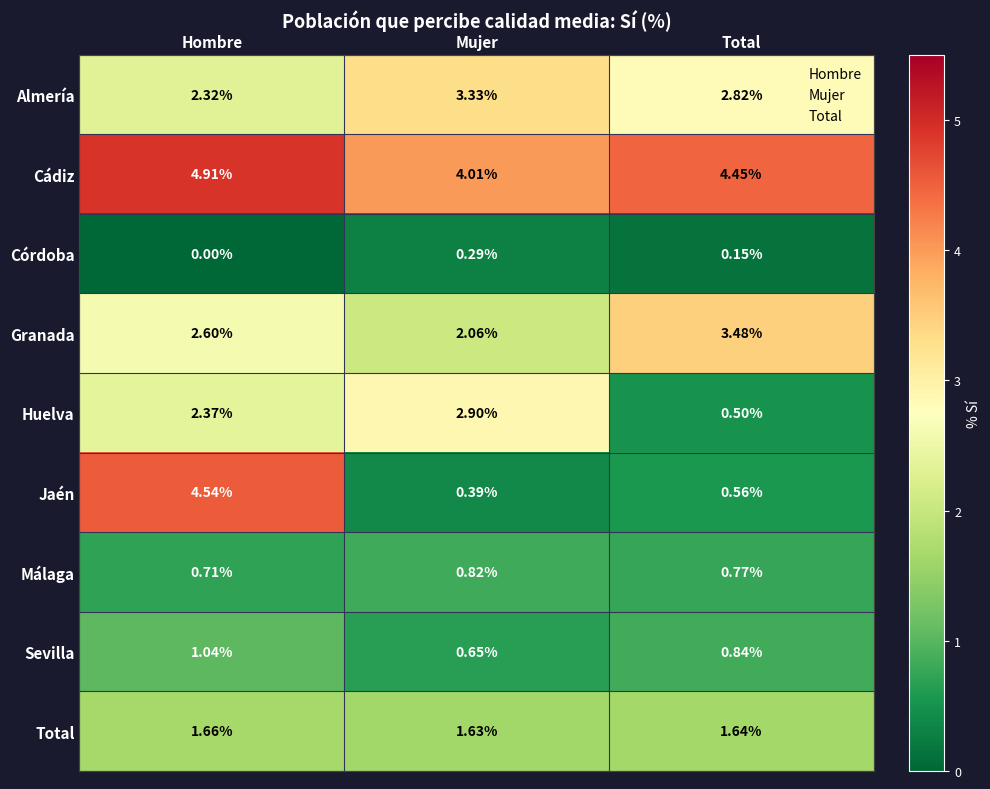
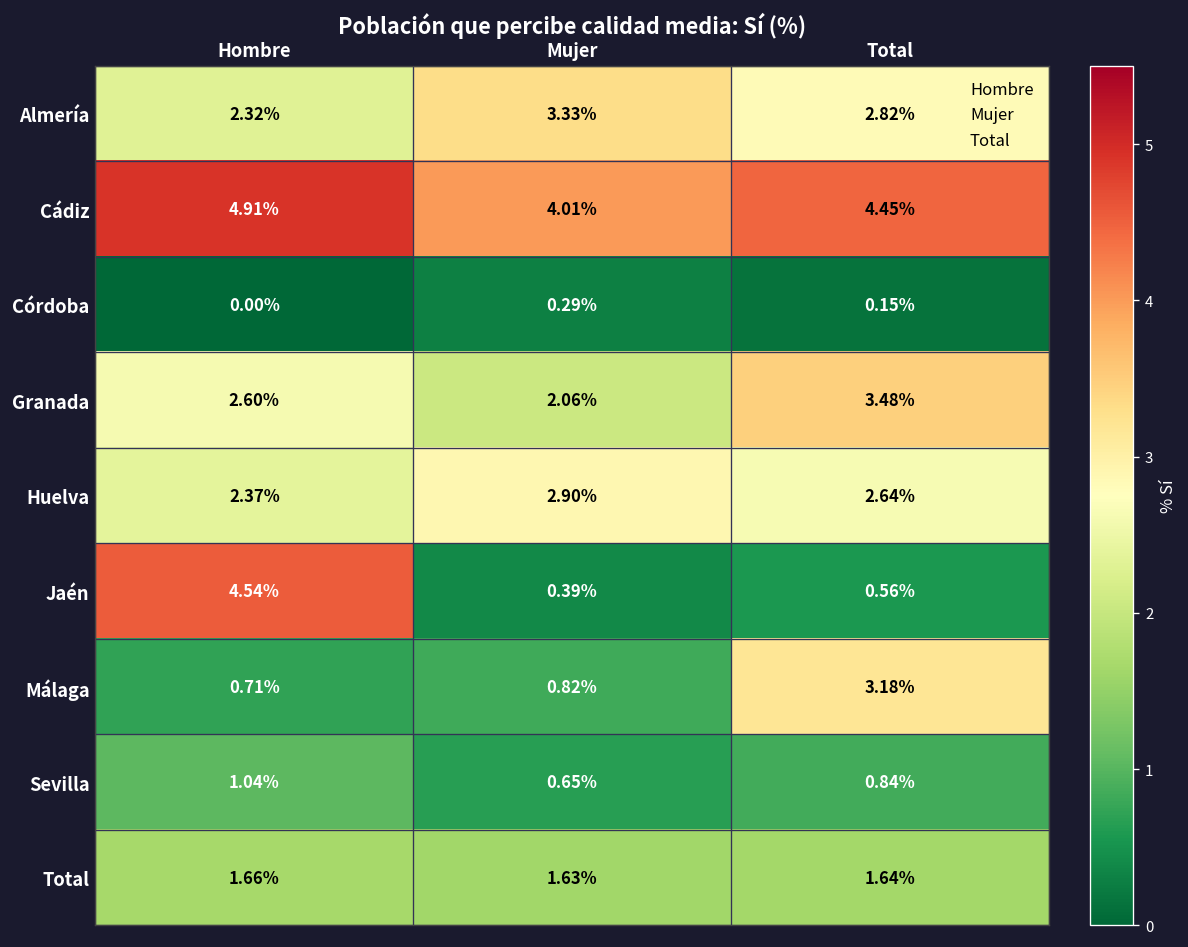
Huelva, Total: 0.50% -> 2.64%
Málaga, Total: 0.77% -> 3.18%
